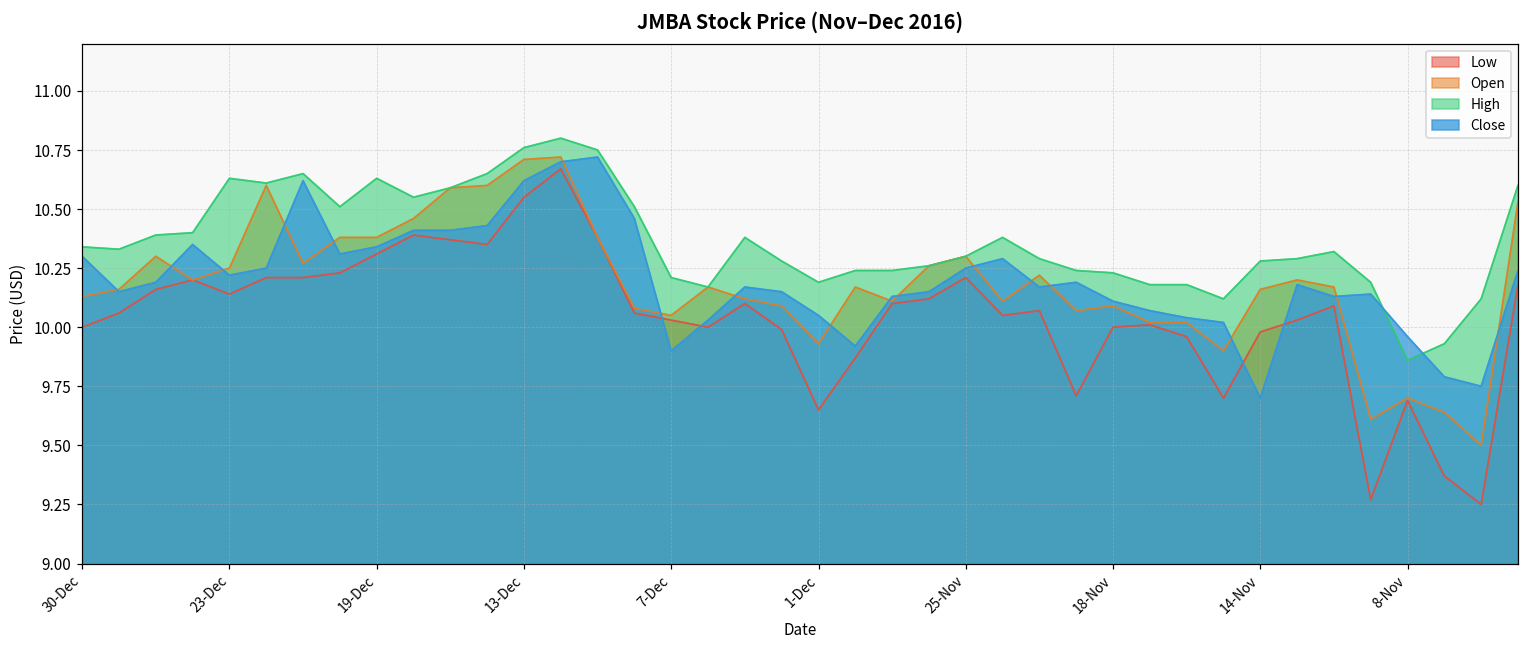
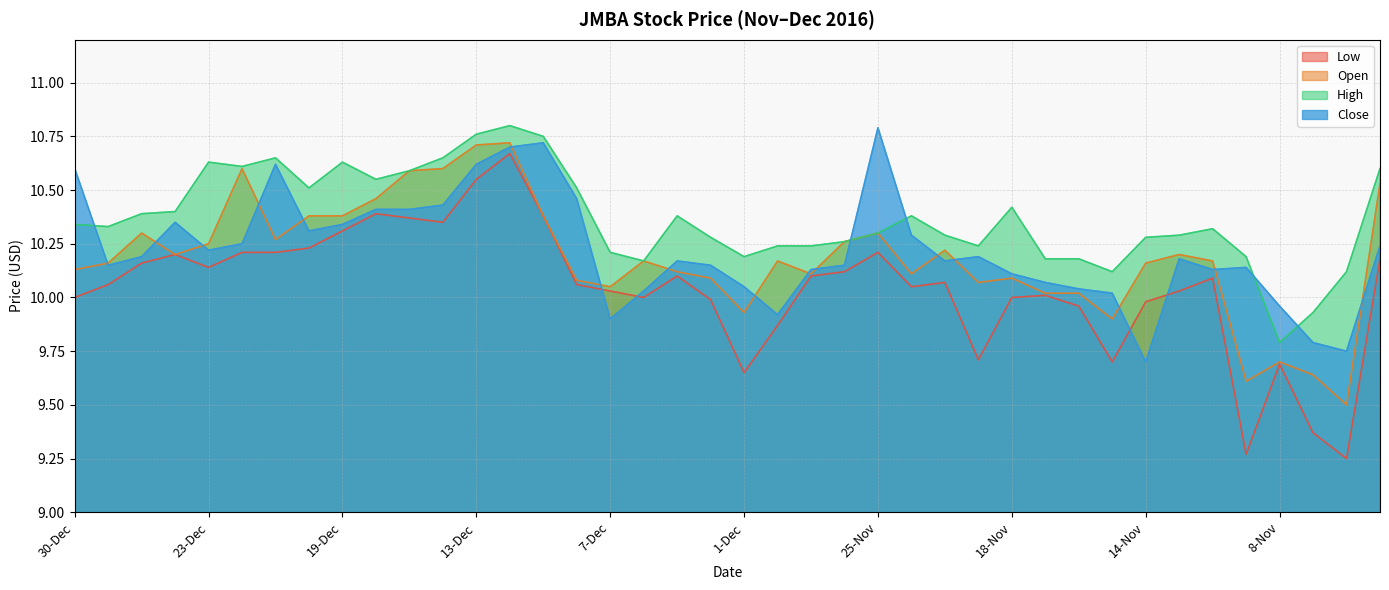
Close, 30-Dec: 10.3 -> 10.6
Close, 25-Nov: 10.25 -> 10.79
High, 18-Nov: 10.23 -> 10.42
High, 8-Nov: 9.86 -> 9.79
